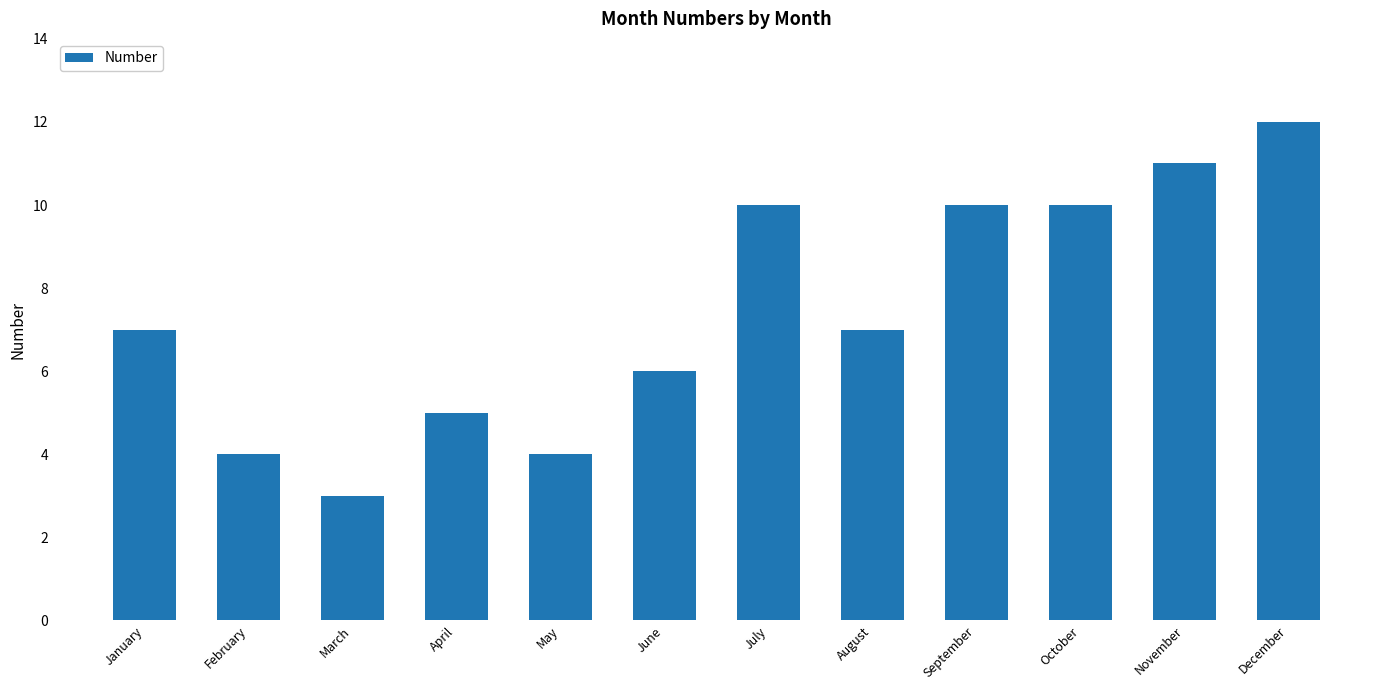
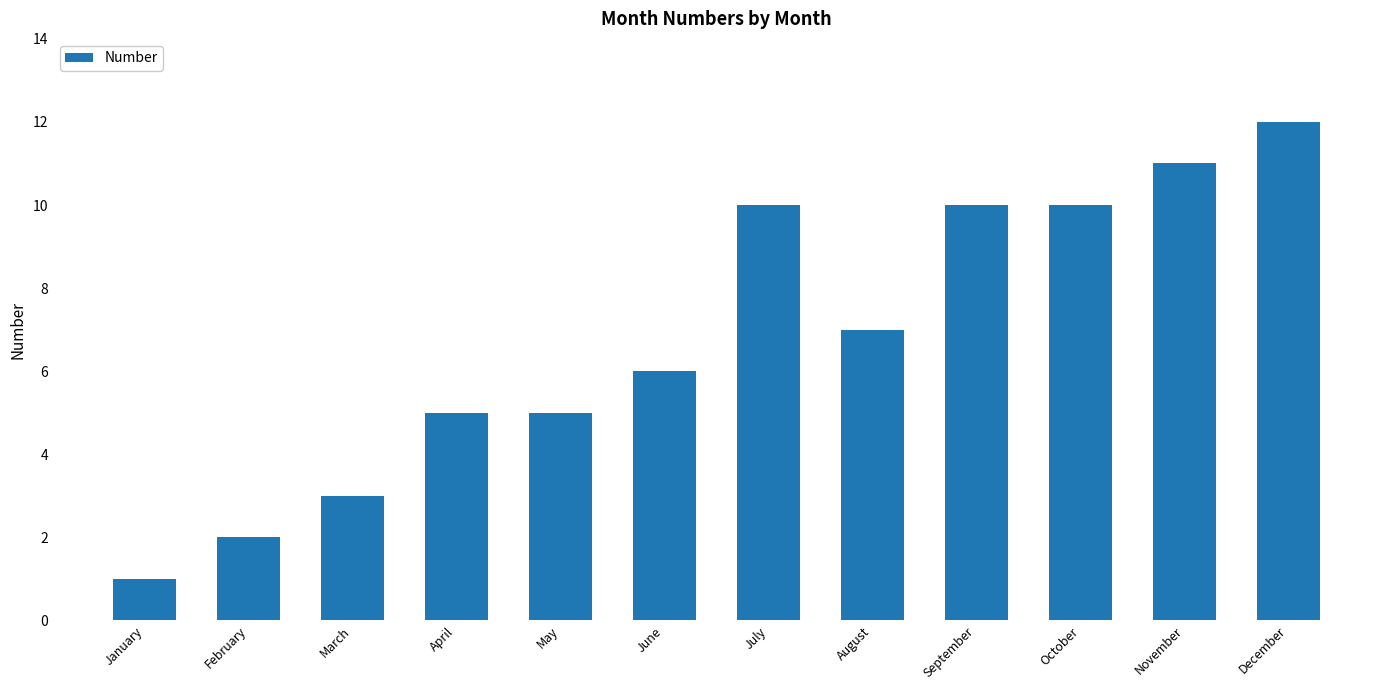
January: 7 -> 1
February: 4 -> 2
May: 4 -> 5
